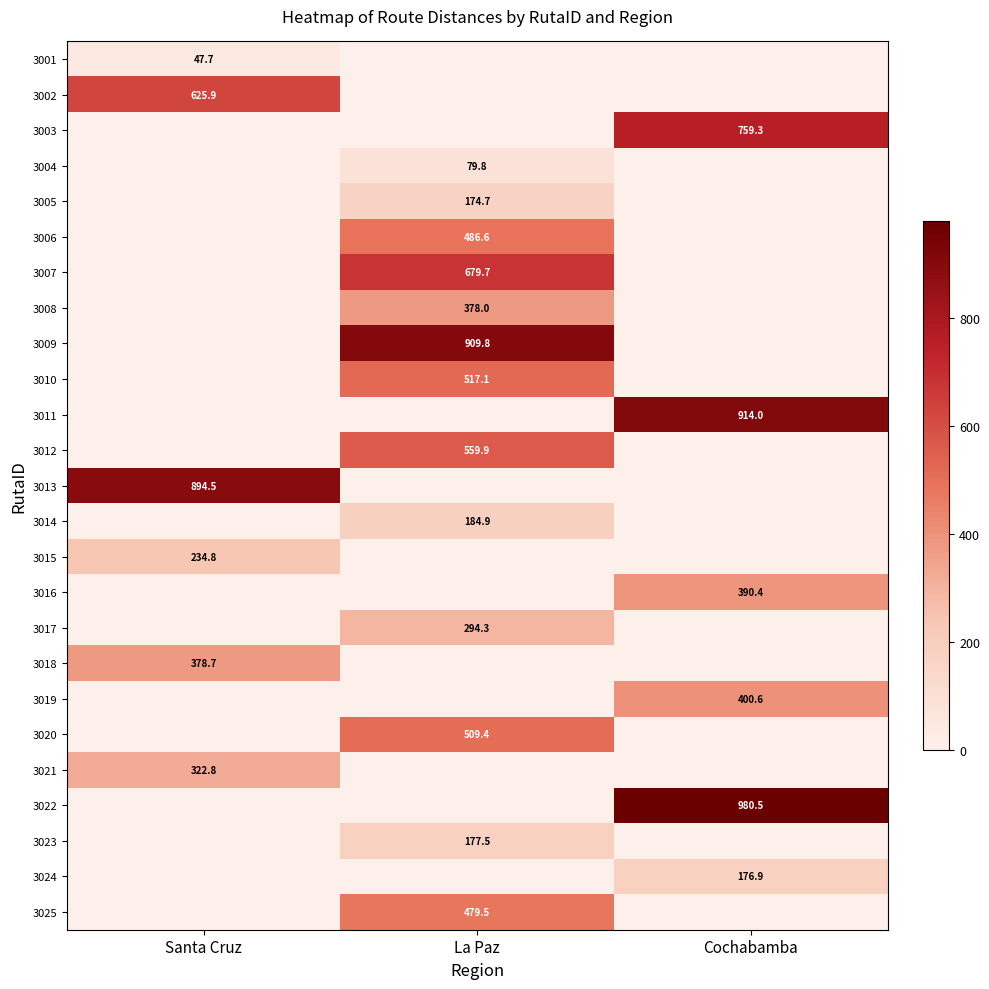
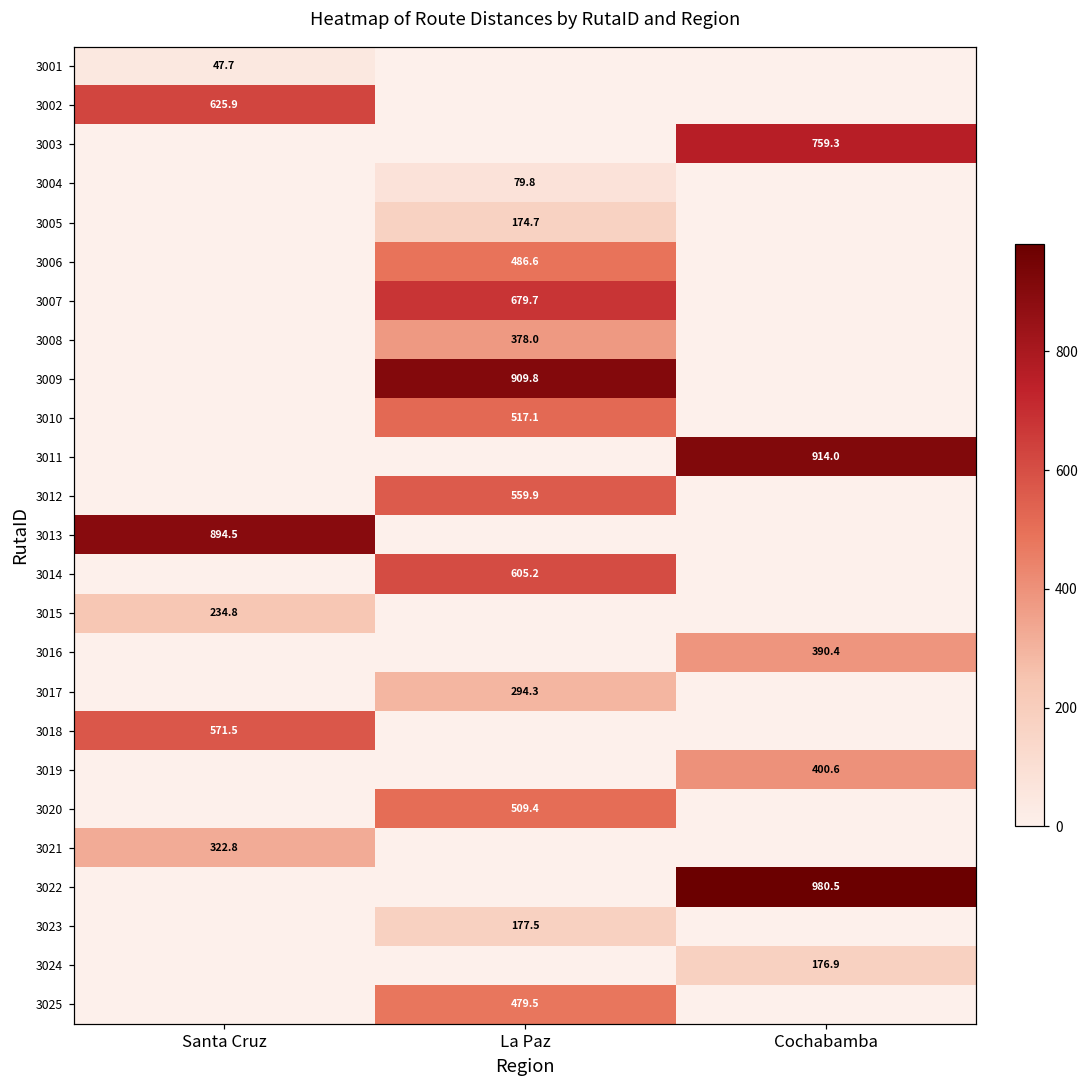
3014, La Paz: 184.9 -> 605.2
3018, Santa Cruz: 378.7 -> 571.5
